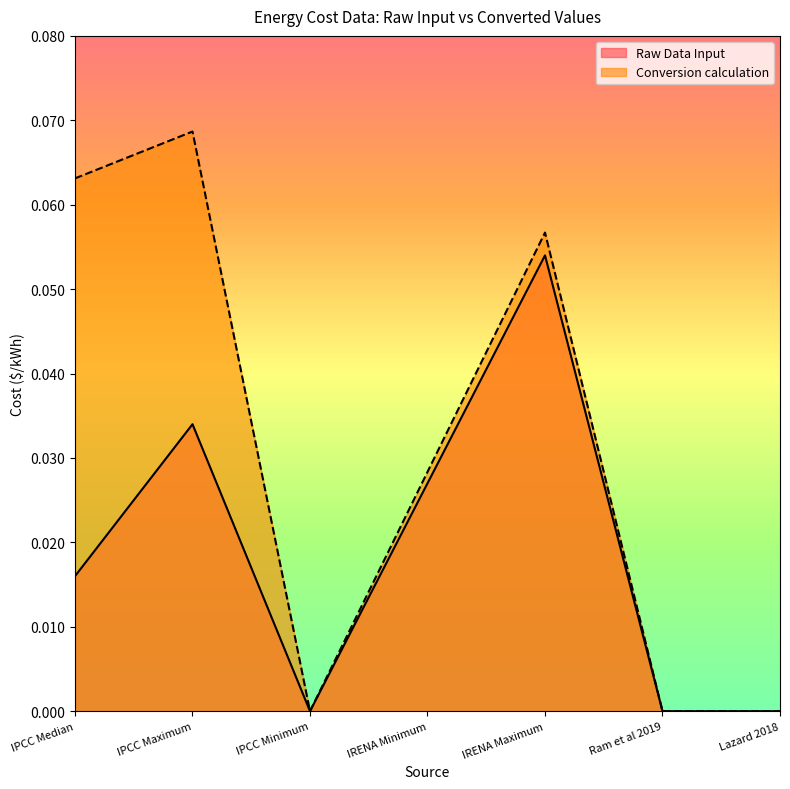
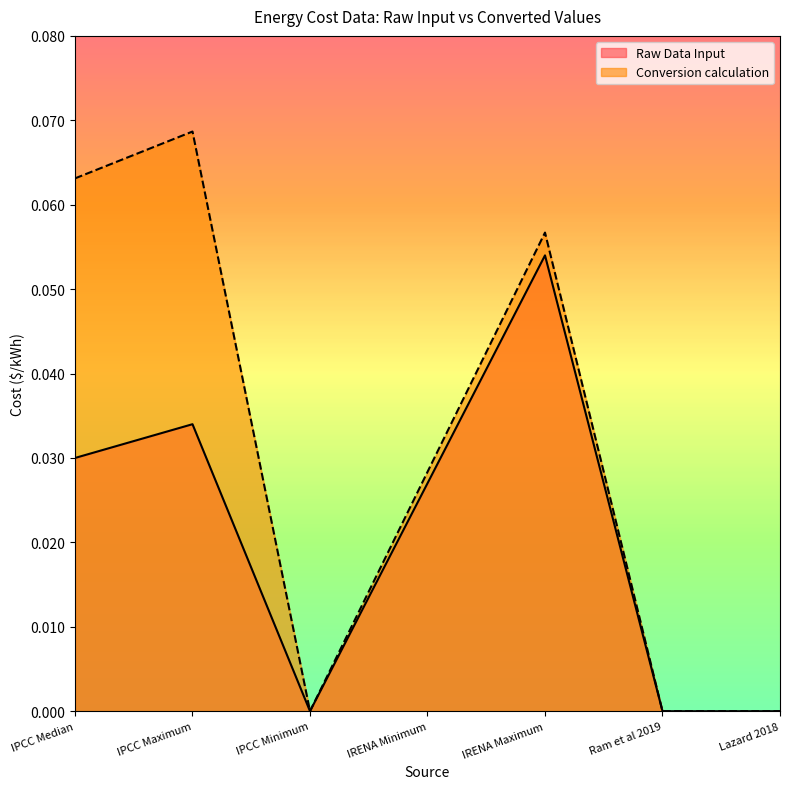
Raw Data Input, IPCC Median: 0.016 -> 0.030
